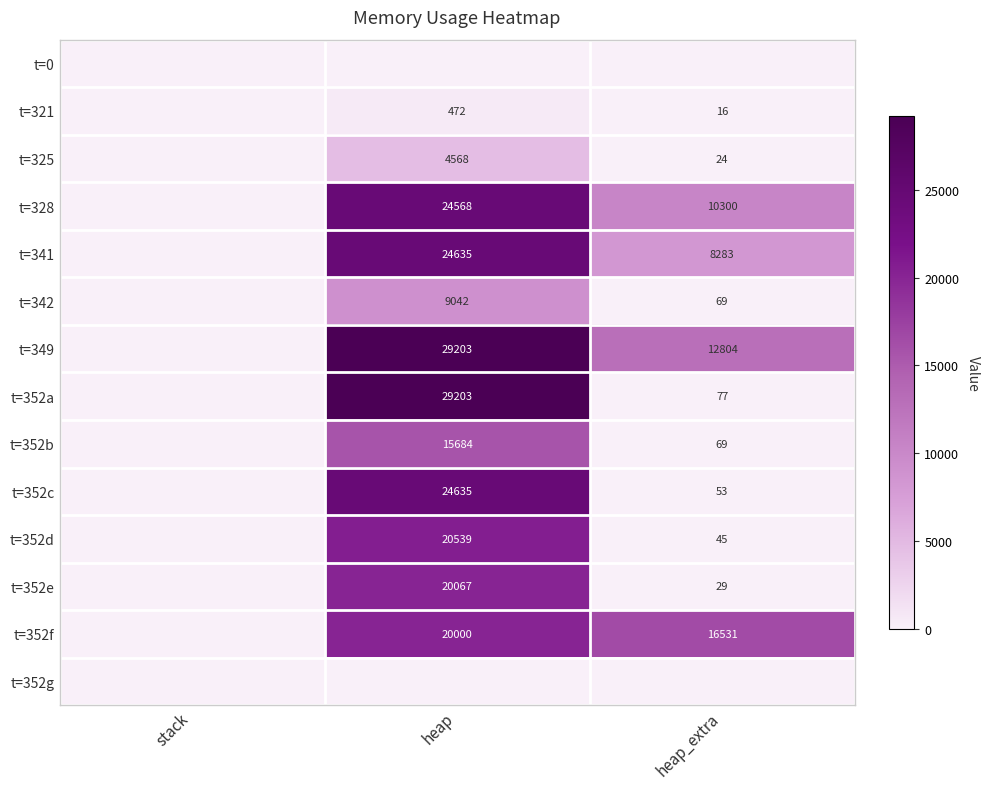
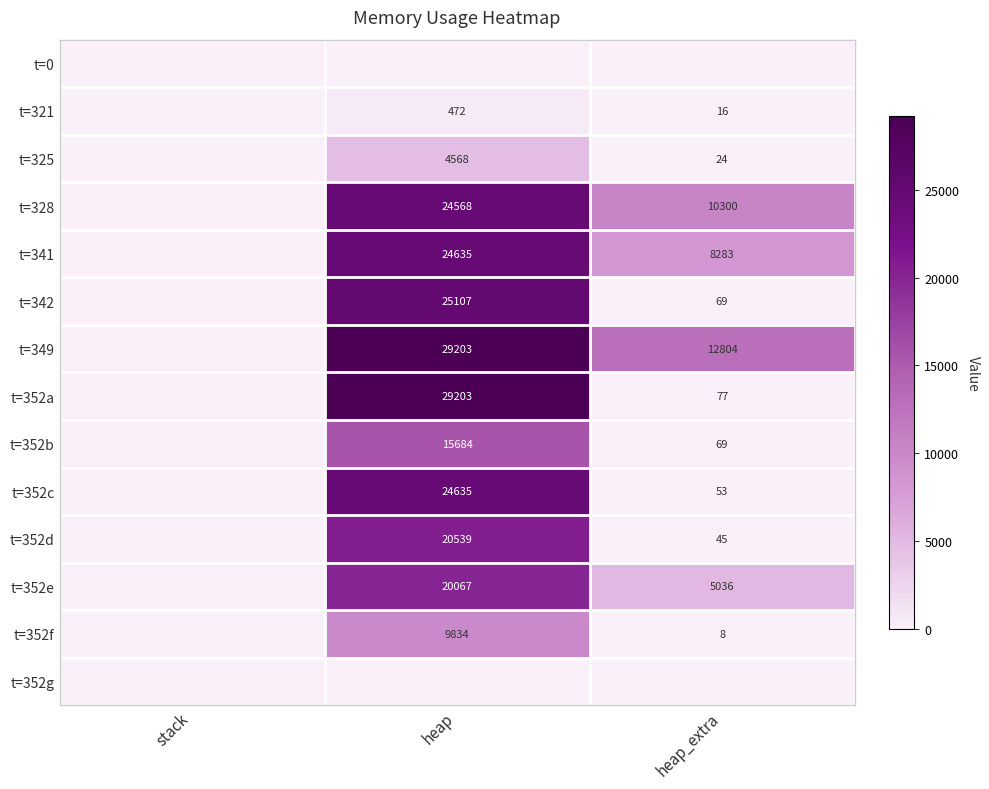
t=342, heap: 9042 -> 25107
t=352e, heap_extra: 29 -> 5036
t=352f, heap: 20000 -> 9834
t=352f, heap_extra: 16531 -> 8
